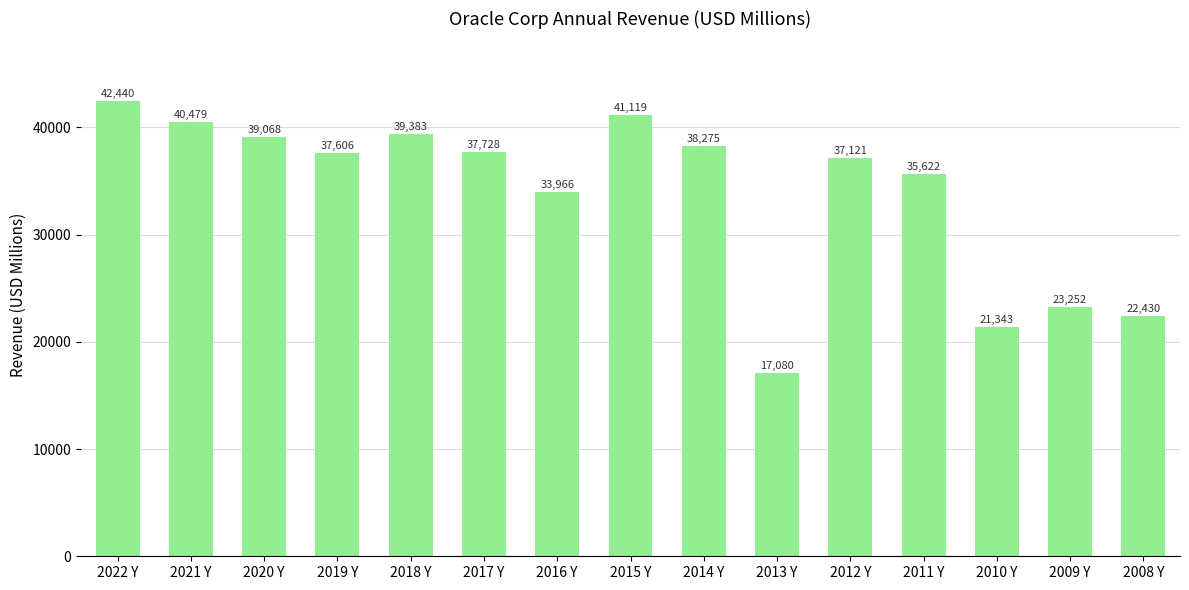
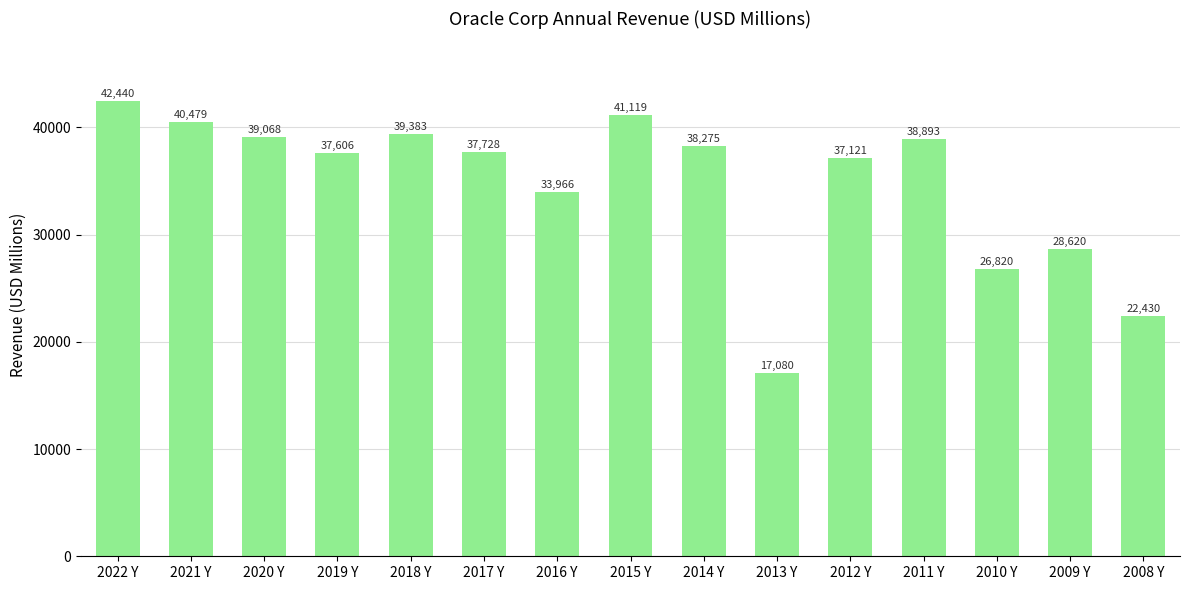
2011 Y: 35,622 -> 38,893
2010 Y: 21,343 -> 26,820
2009 Y: 23,252 -> 28,620
